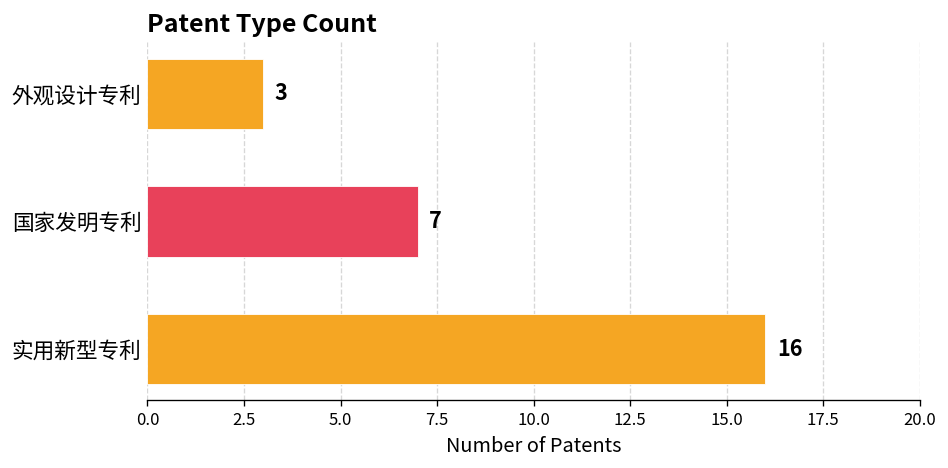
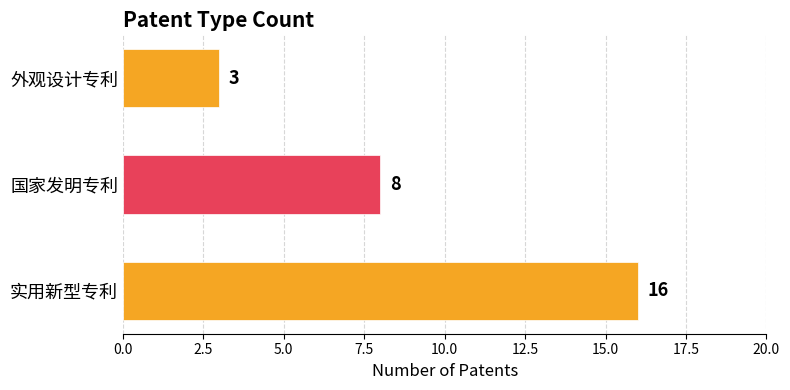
国家发明专利: 7 -> 8
